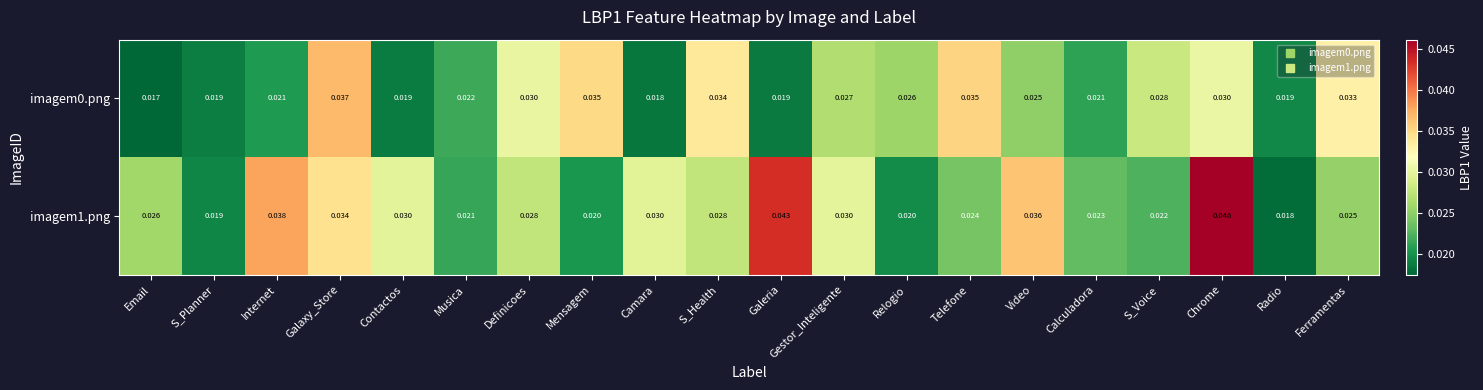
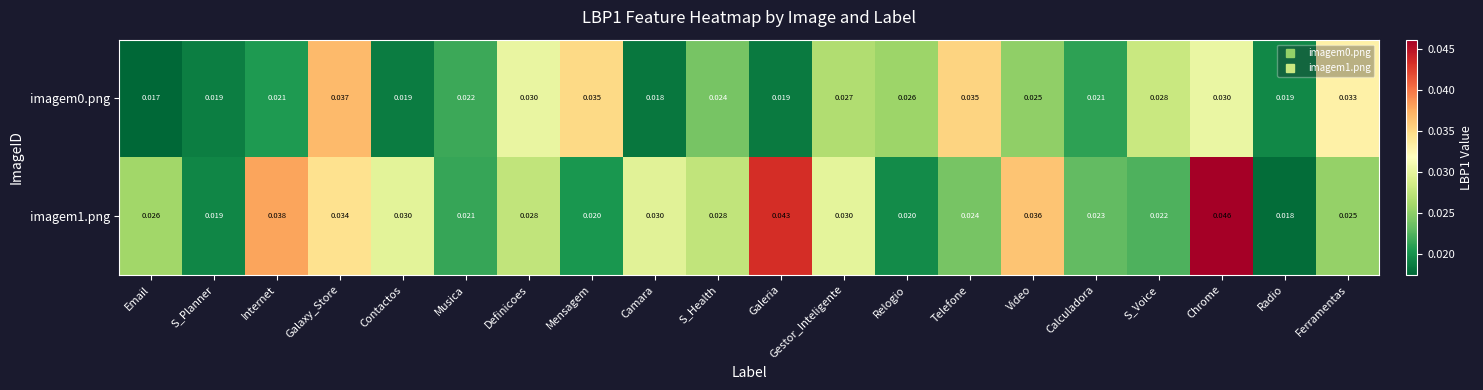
imagem0.png, S_Health: 0.034 -> 0.024
